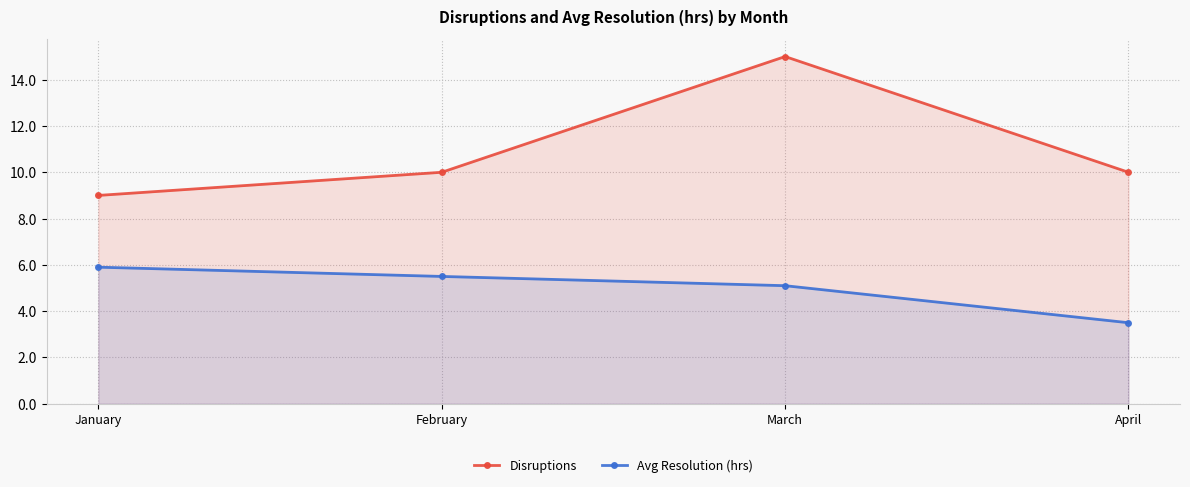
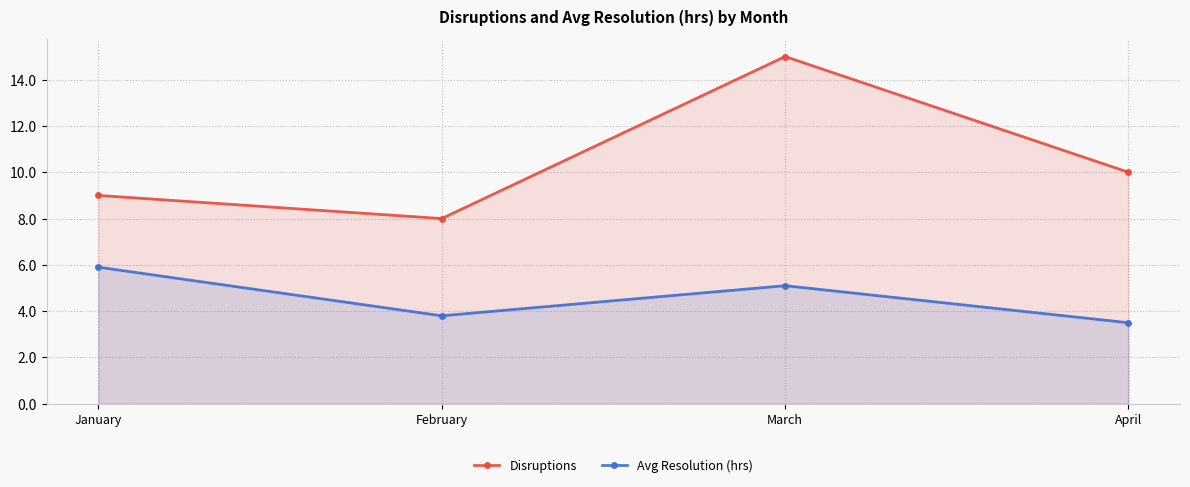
Disruptions, February: 10 -> 8
Avg Resolution (hrs), February: 5.5 -> 3.8
